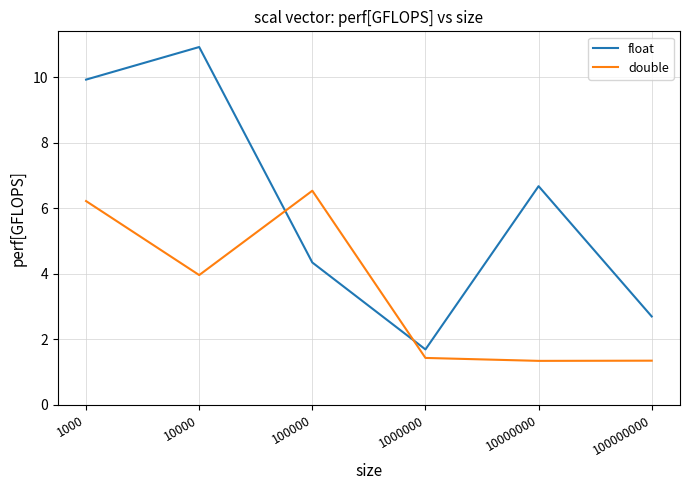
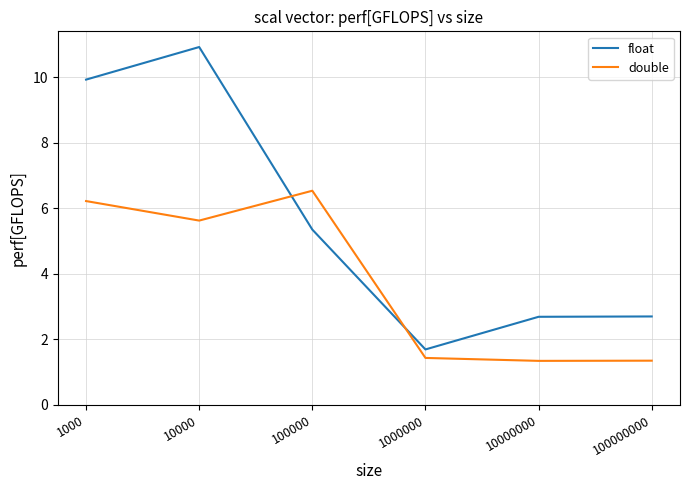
double, 10000: 4.0 -> 5.6
float, 100000: 4.3 -> 5.4
float, 10000000: 6.7 -> 2.7
